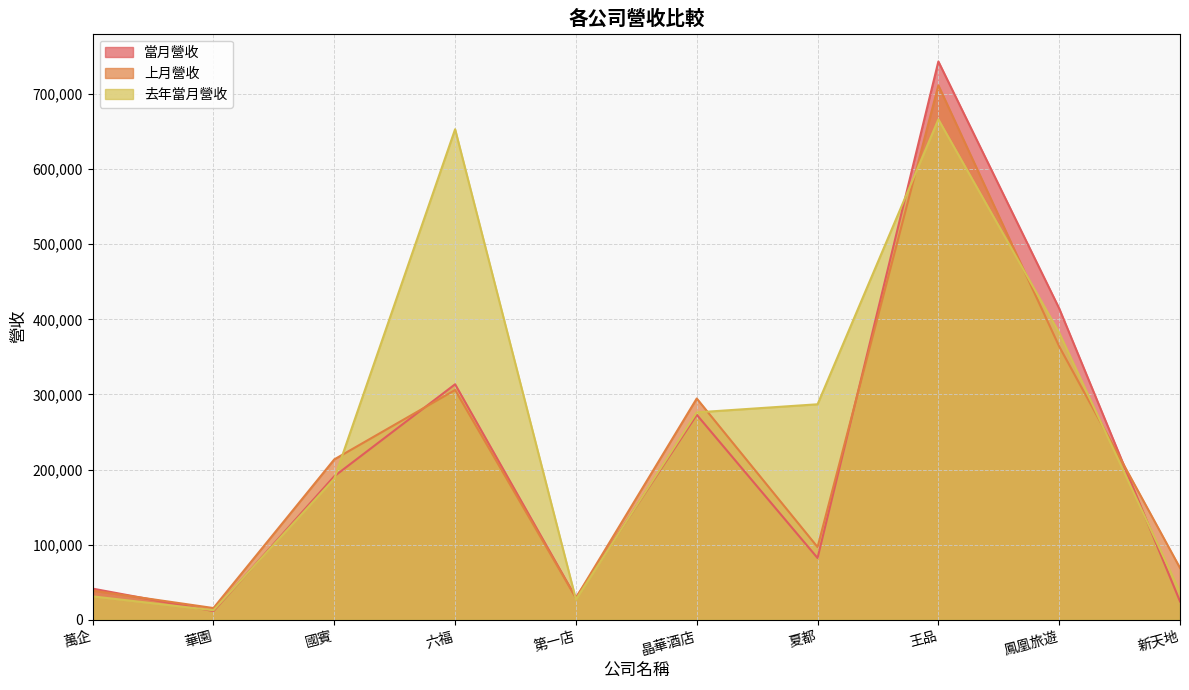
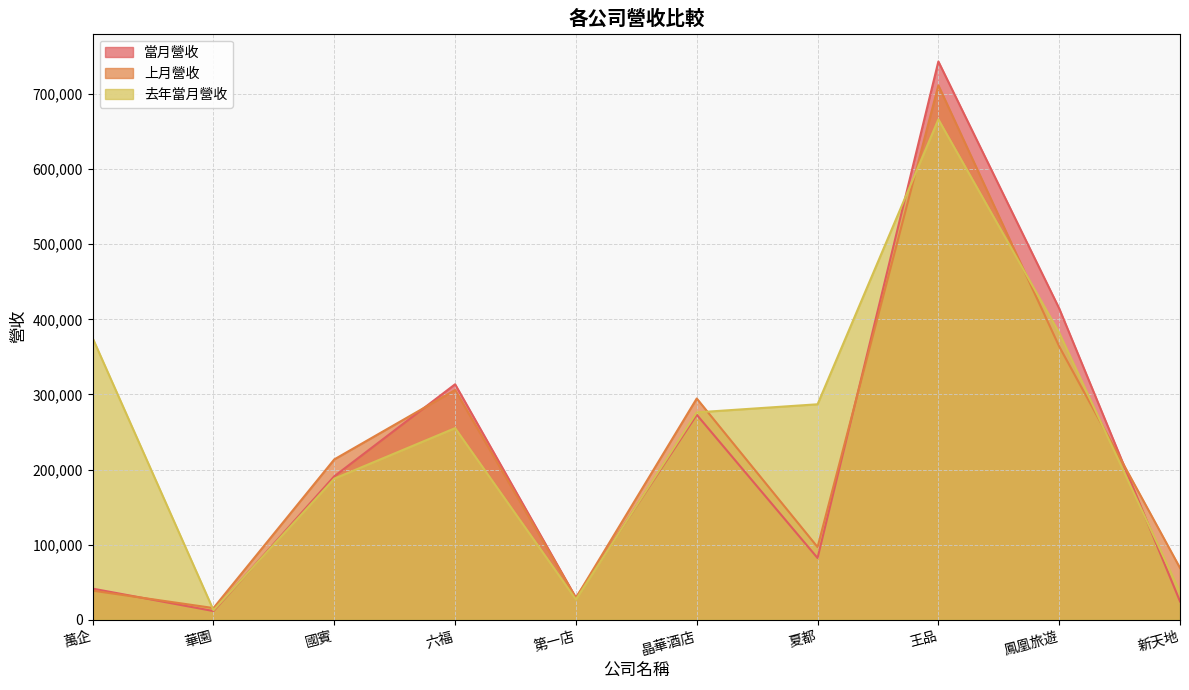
去年當月營收, 萬企: 30,000 -> 370,000
去年當月營收, 六福: 650,000 -> 260,000
